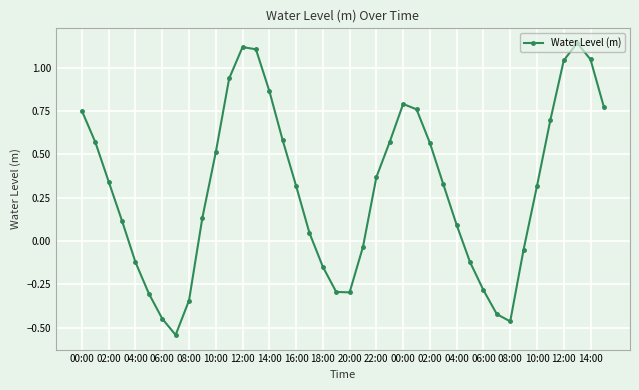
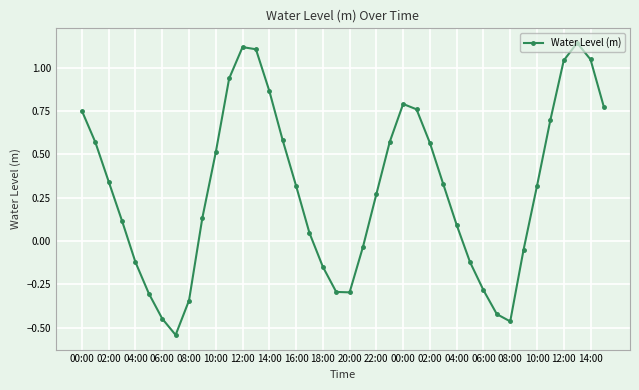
22:00: 0.37 -> 0.27
